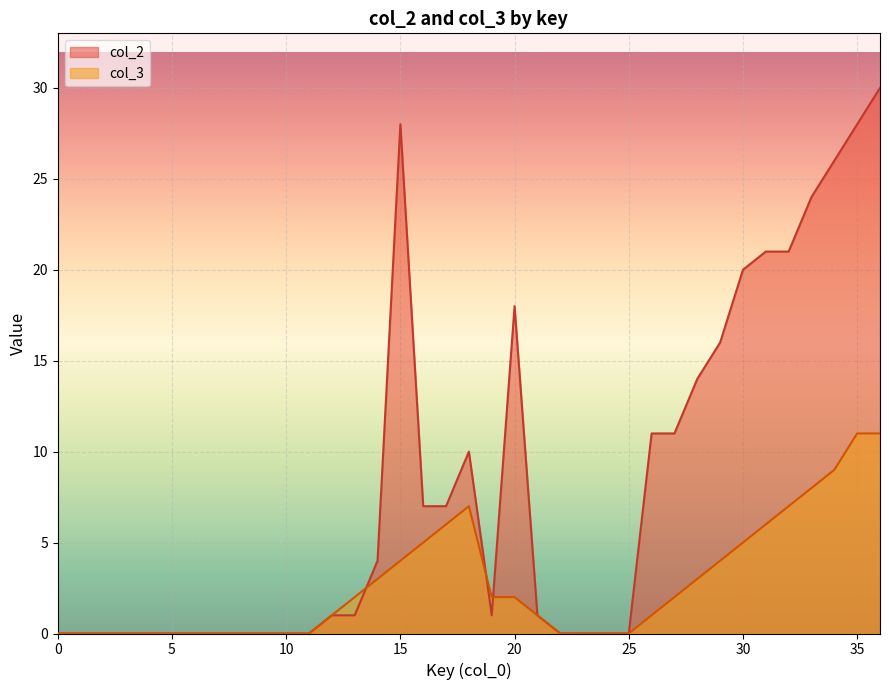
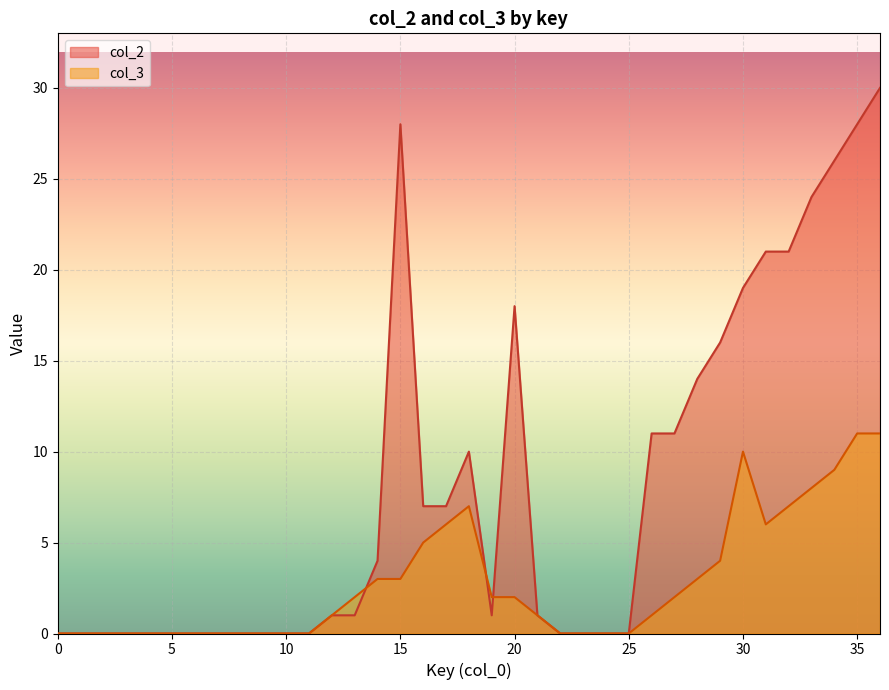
col_3, 15: 4 -> 3
col_2, 30: 20 -> 19
col_3, 30: 5 -> 10
